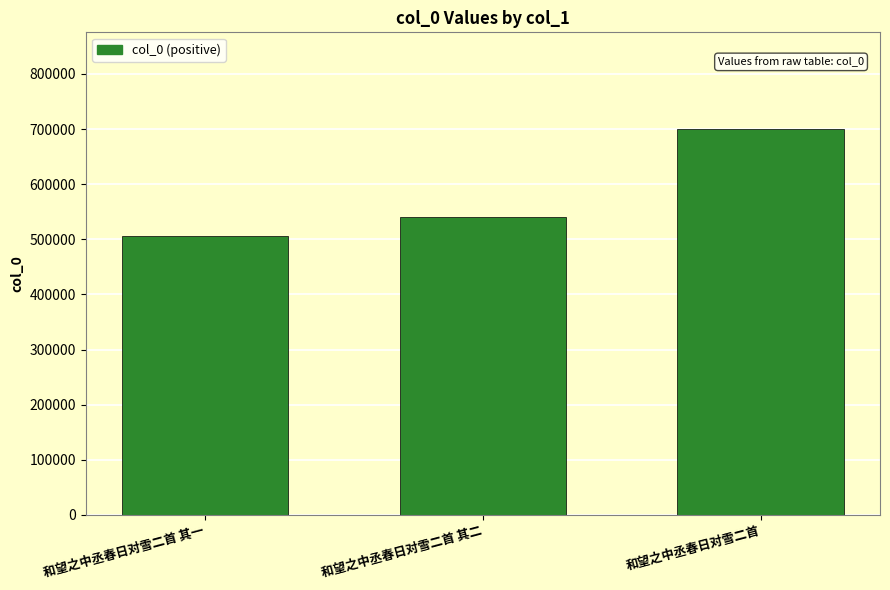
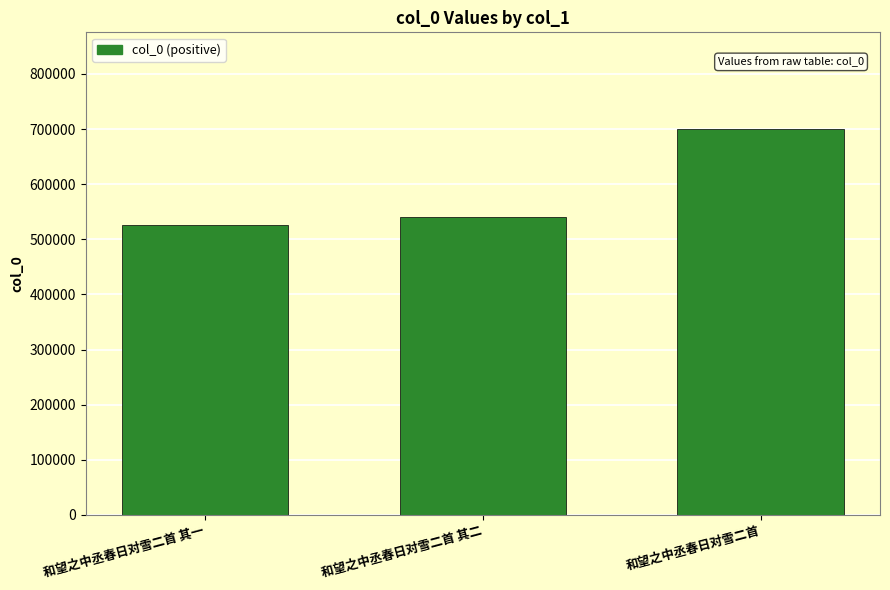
和望之中丞春日对雪二首 其一: 510000 -> 530000
